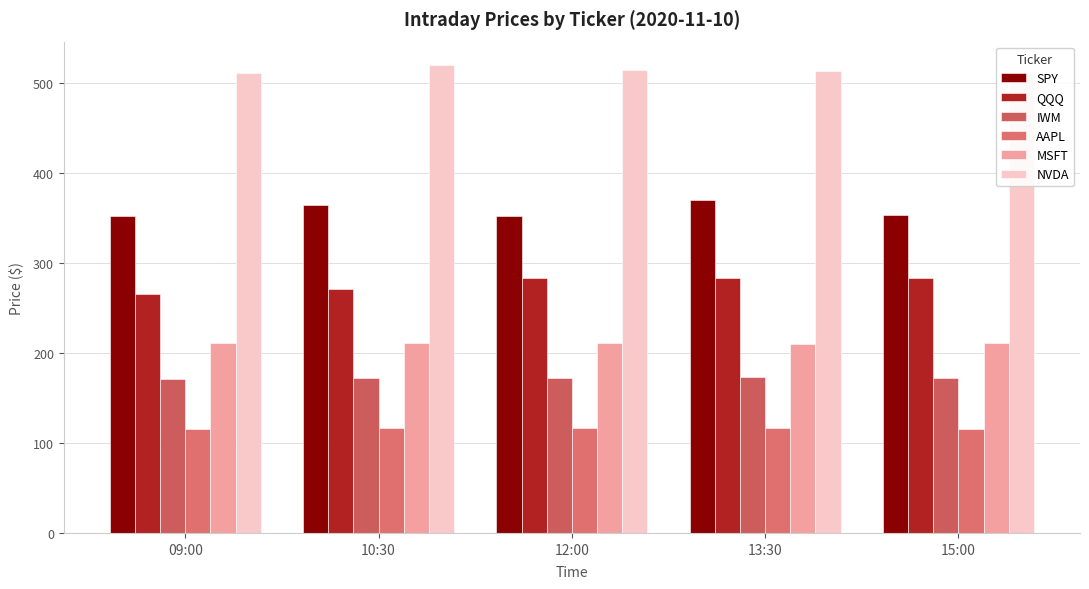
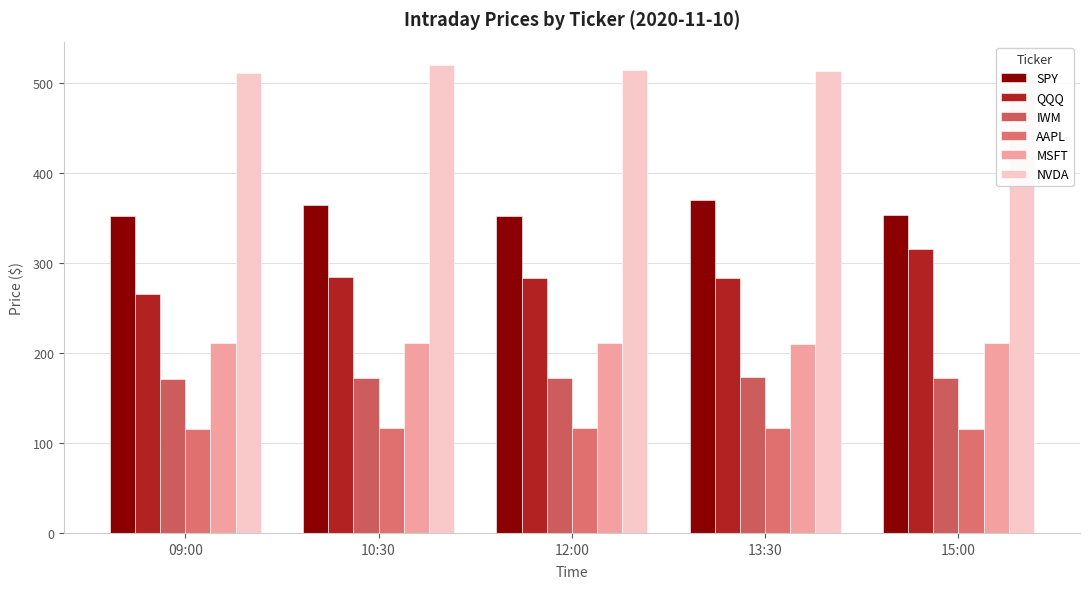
QQQ, 10:30: 270 -> 280
QQQ, 15:00: 280 -> 320
